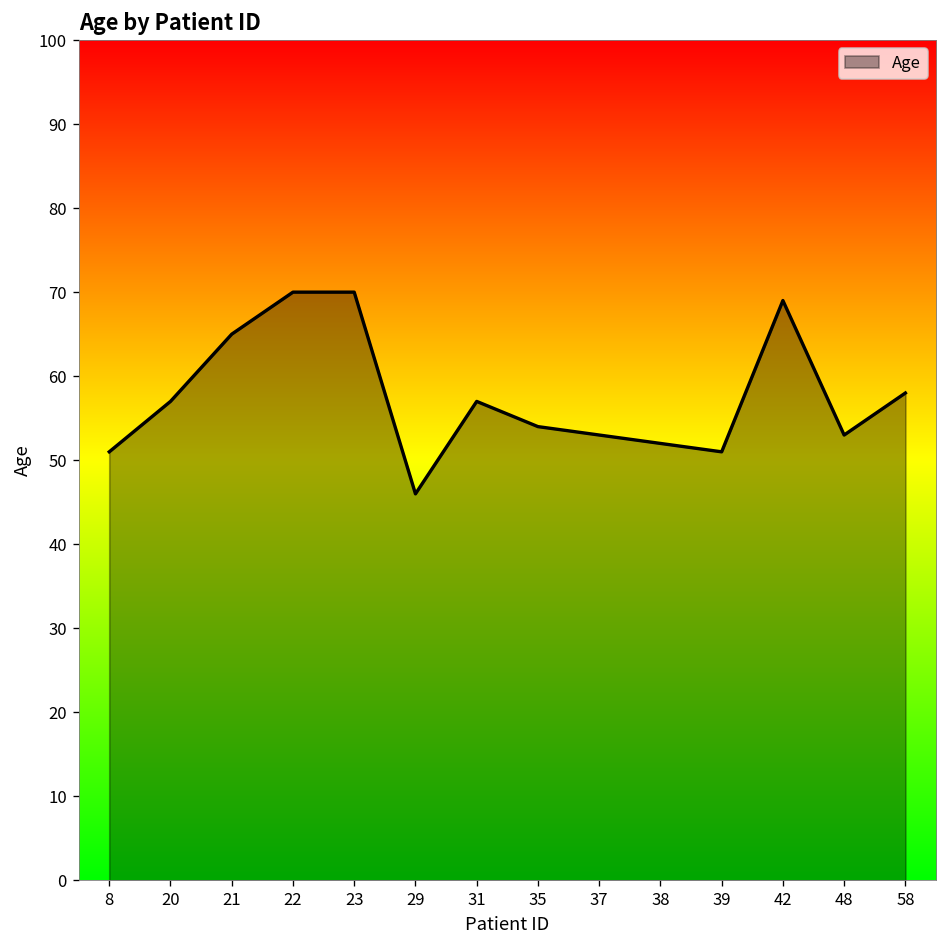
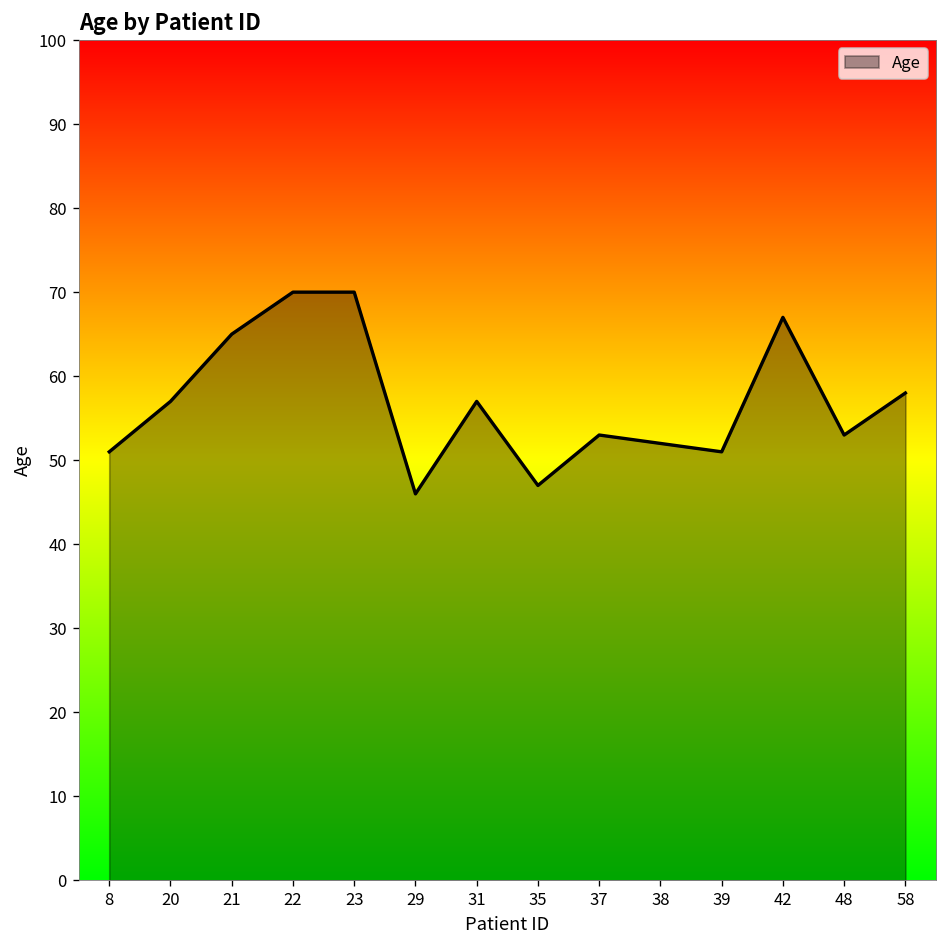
35: 54 -> 47
42: 69 -> 67
